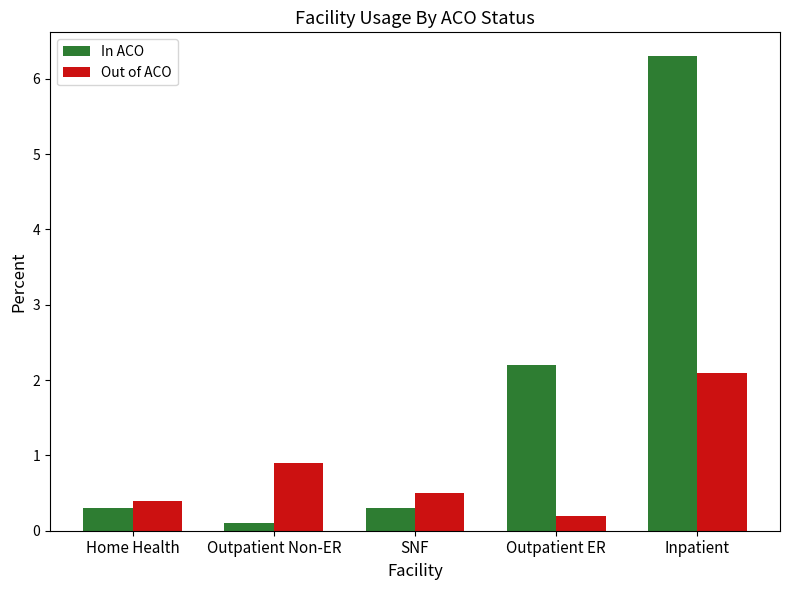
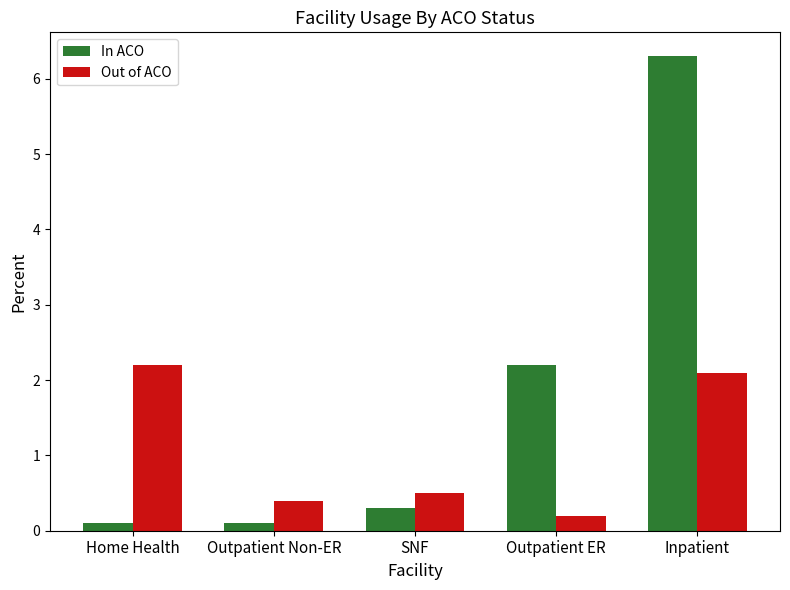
In ACO, Home Health: 0.3 -> 0.1
Out of ACO, Home Health: 0.4 -> 2.2
Out of ACO, Outpatient Non-ER: 0.9 -> 0.4
